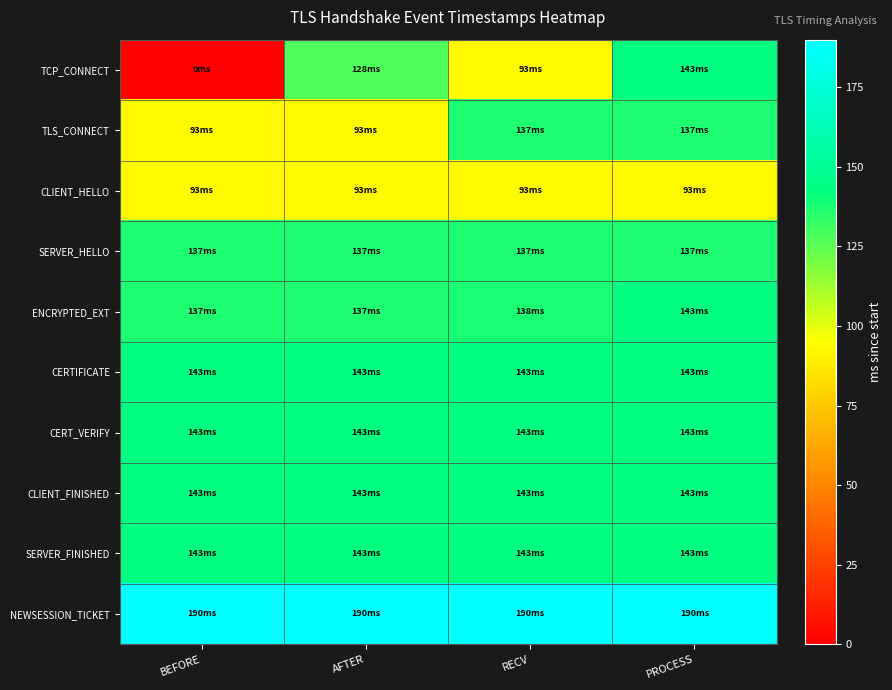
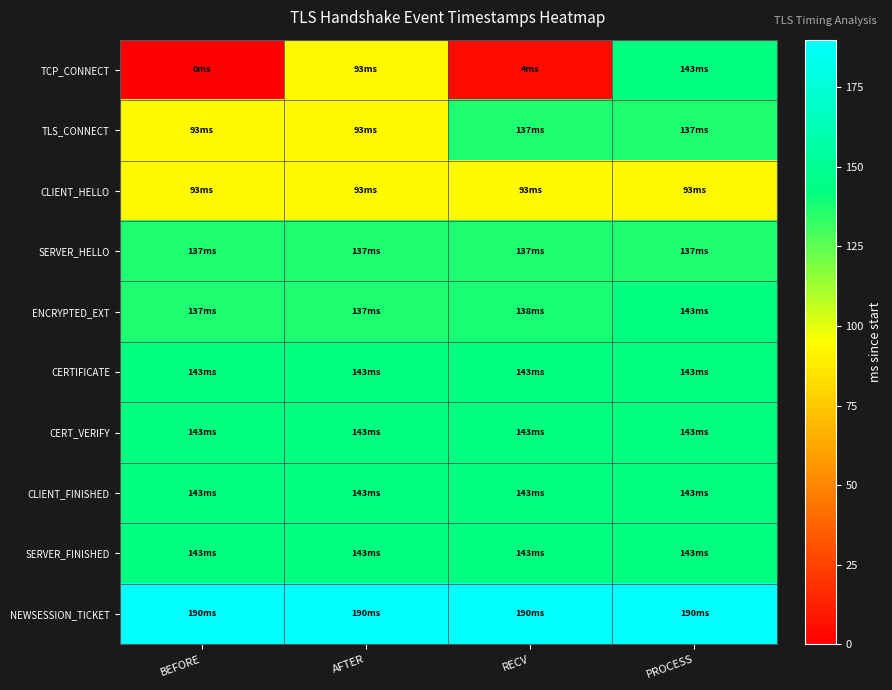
TCP_CONNECT, AFTER: 128 -> 93
TCP_CONNECT, RECV: 93 -> 4
